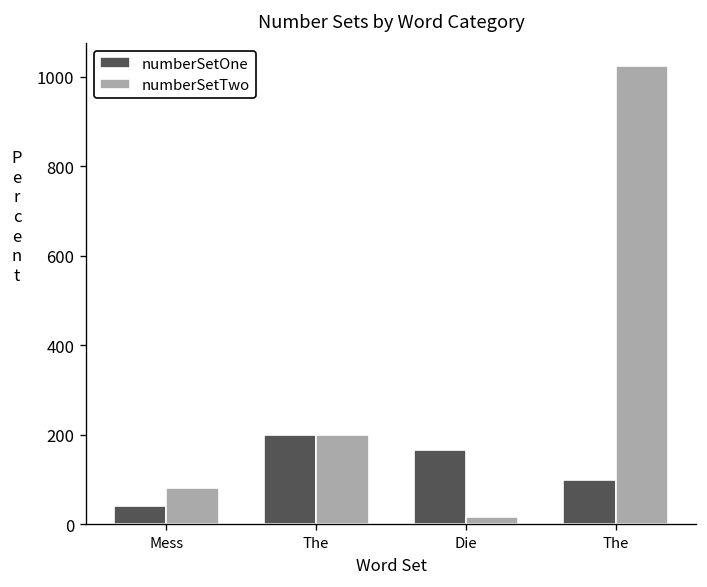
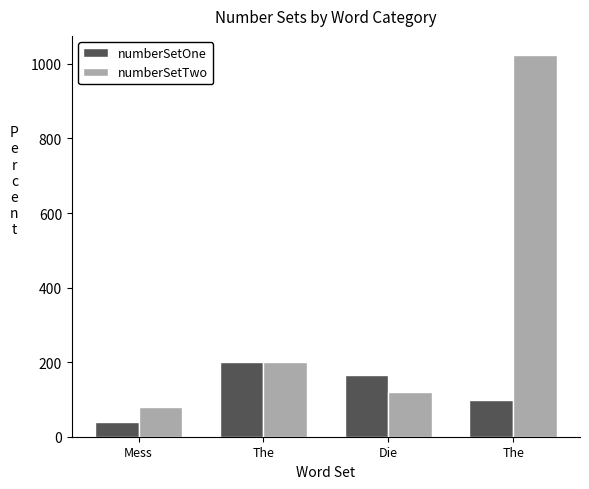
numberSetTwo, Die: 20 -> 120
